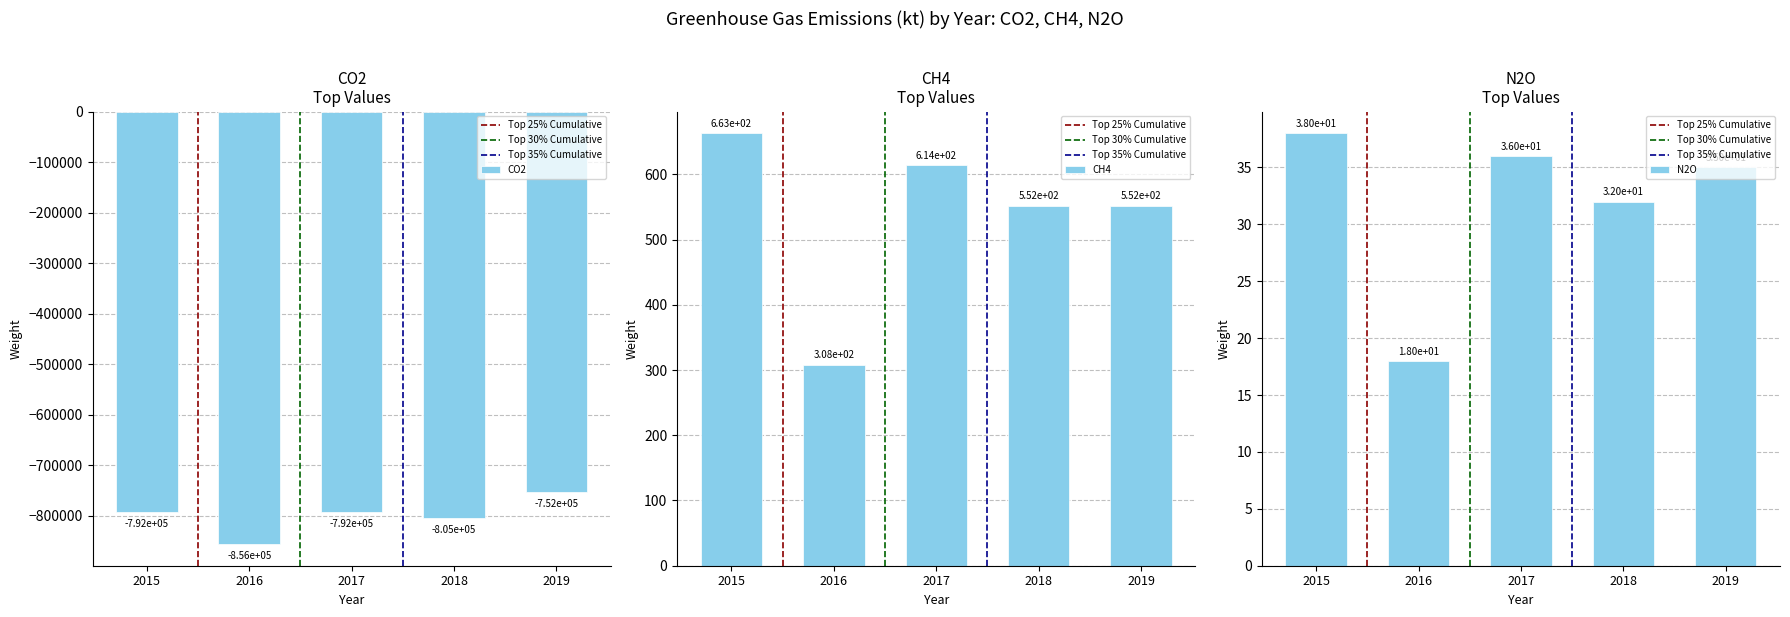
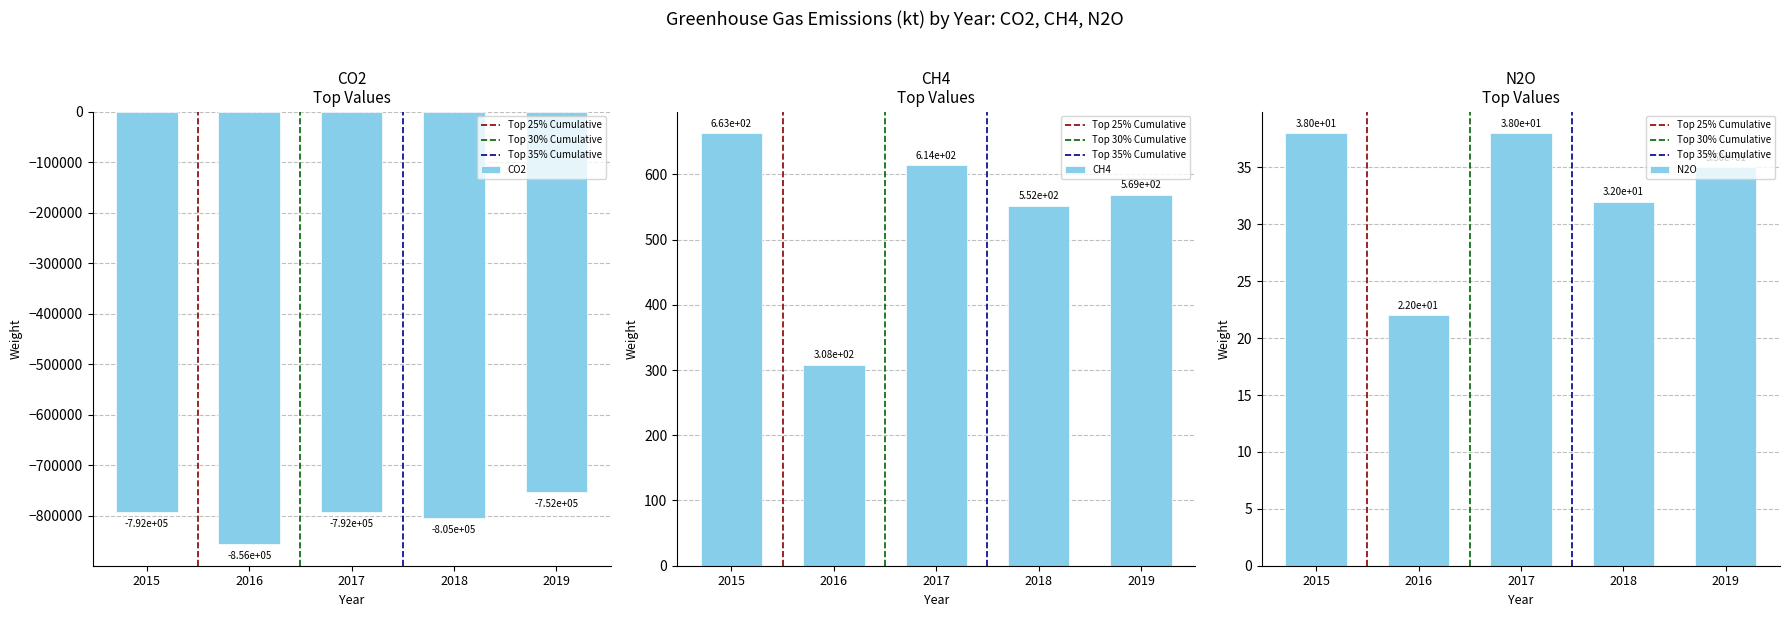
CH4 Top Values, 2019: 5.52e+02 -> 5.69e+02
N2O Top Values, 2016: 1.80e+01 -> 2.20e+01
N2O Top Values, 2017: 3.60e+01 -> 3.80e+01
